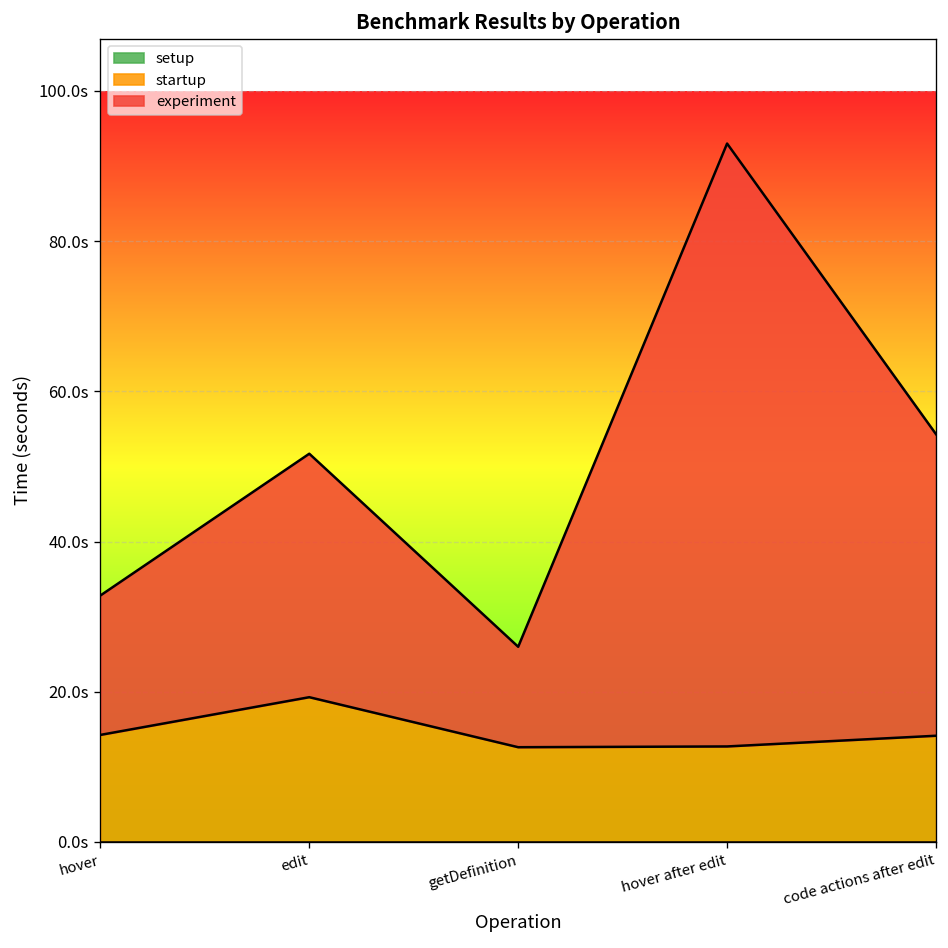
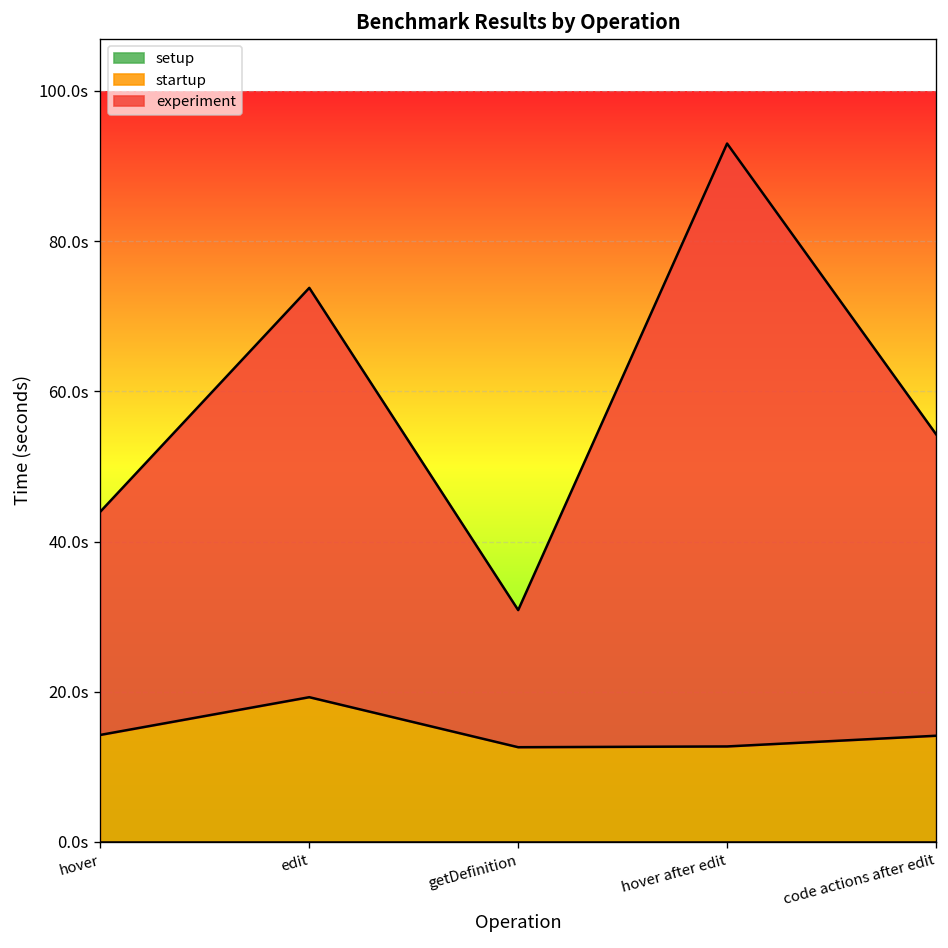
experiment, hover: 19s -> 30s
experiment, edit: 32s -> 55s
experiment, getDefinition: 13s -> 18s
